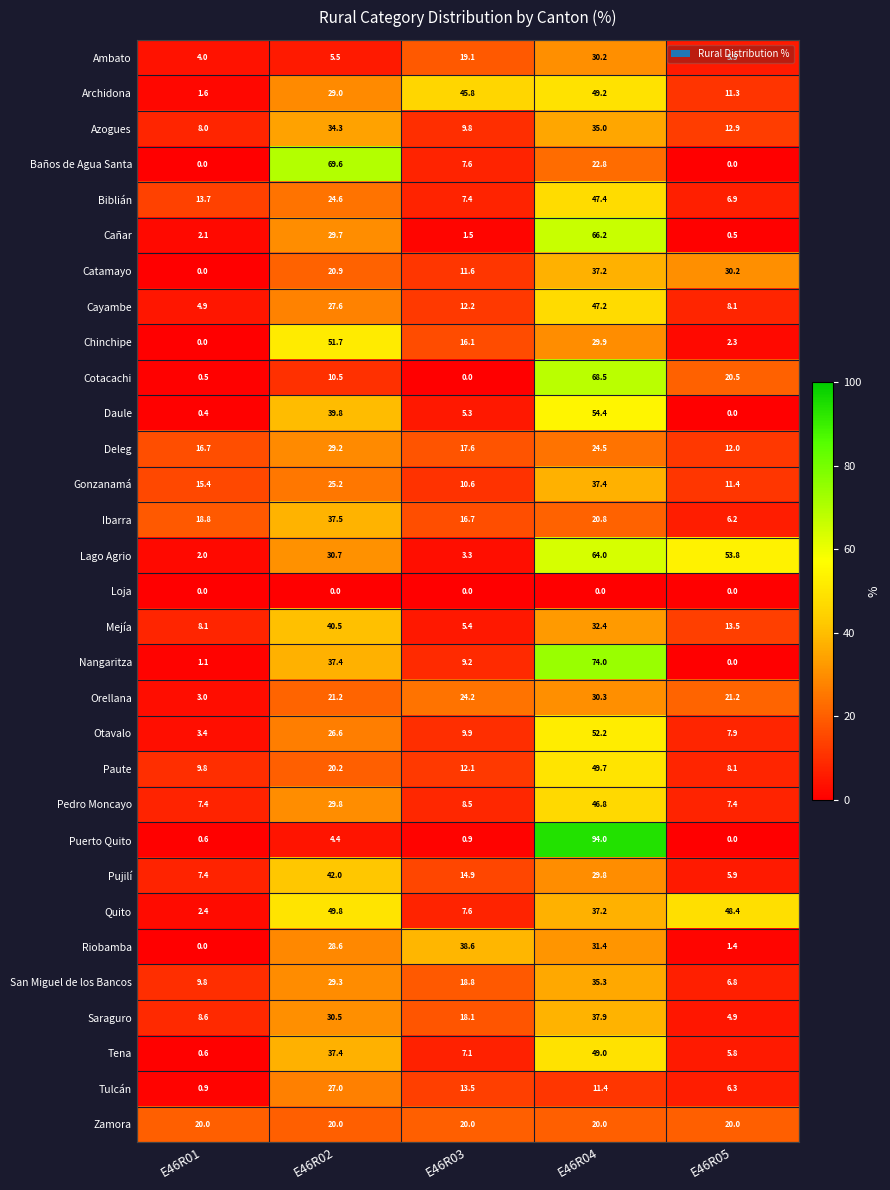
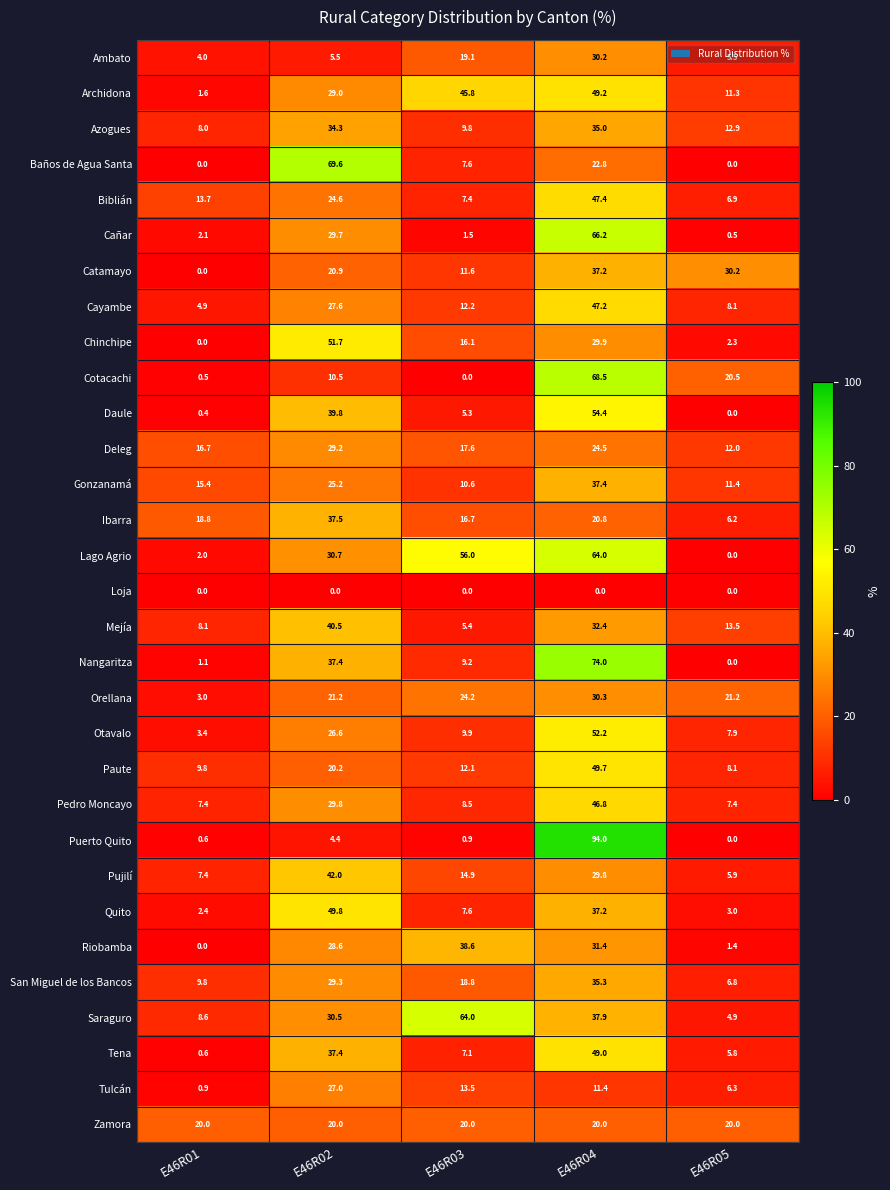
Lago Agrio, E46R03: 3.3 -> 56.0
Lago Agrio, E46R05: 53.8 -> 0.0
Quito, E46R05: 48.4 -> 3.0
Saraguro, E46R03: 18.1 -> 64.0
